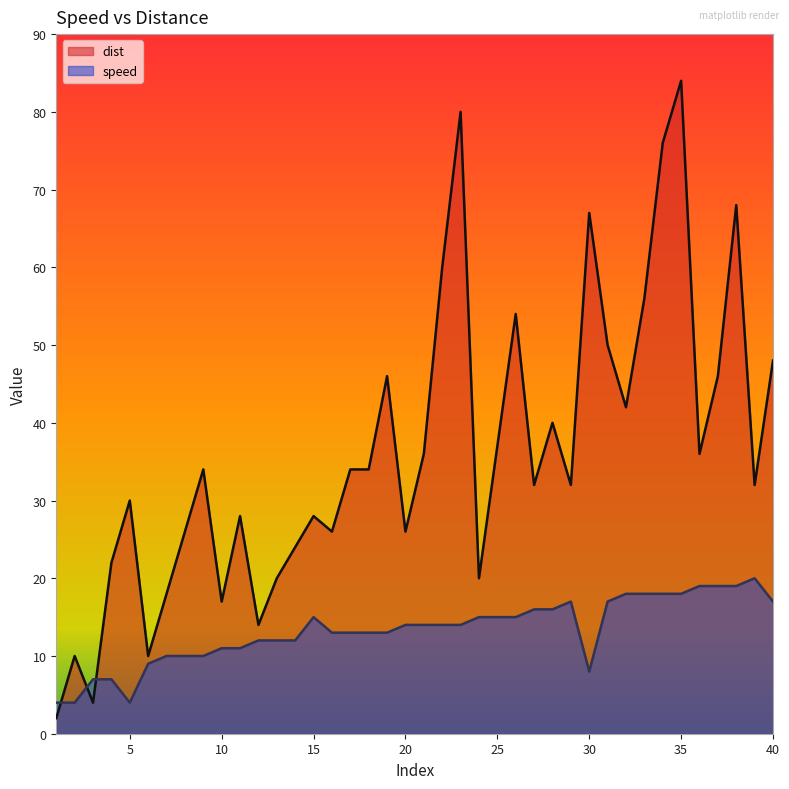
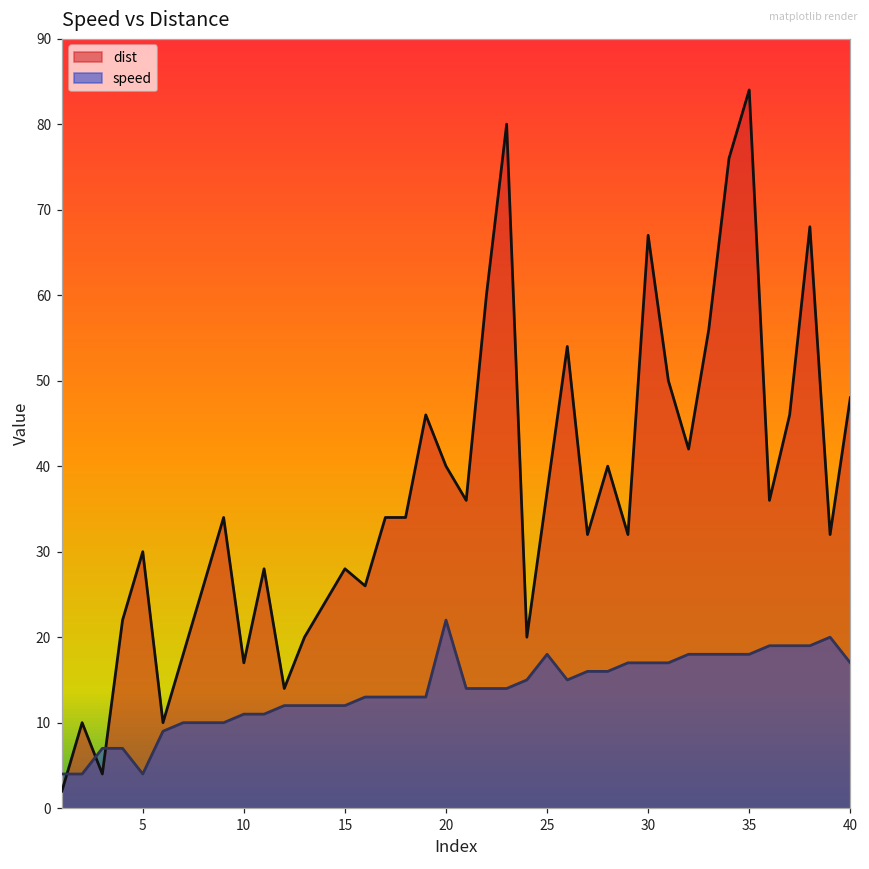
speed, 15: 15 -> 12
dist, 20: 26 -> 40
speed, 20: 14 -> 22
speed, 25: 15 -> 18
speed, 30: 8 -> 17
